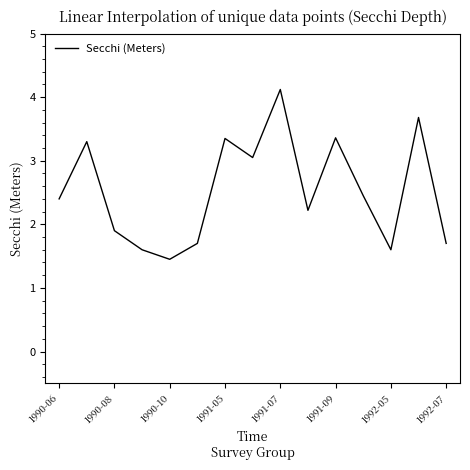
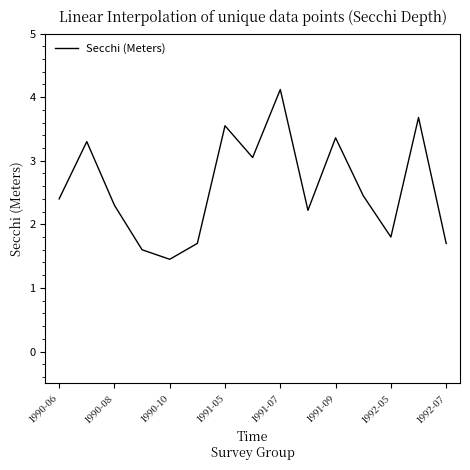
1990-08: 1.9 -> 2.3
1991-05: 3.4 -> 3.6
1992-05: 1.6 -> 1.8
